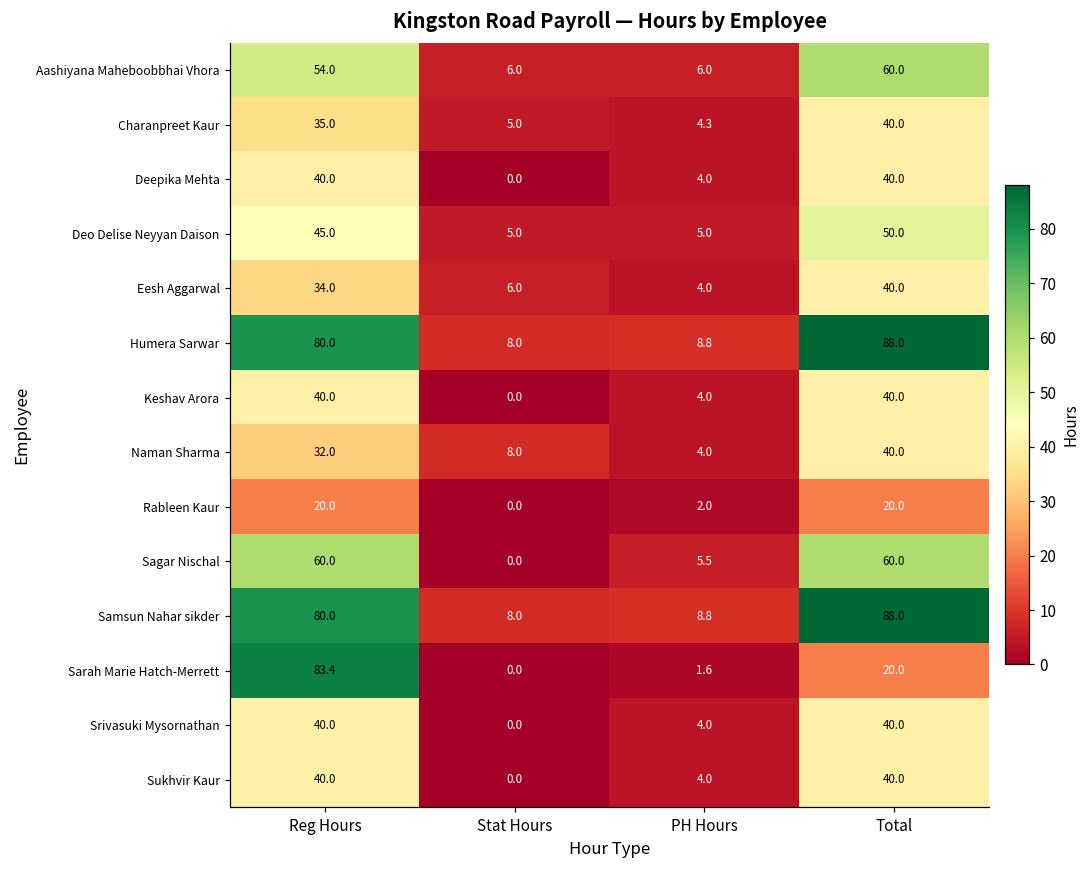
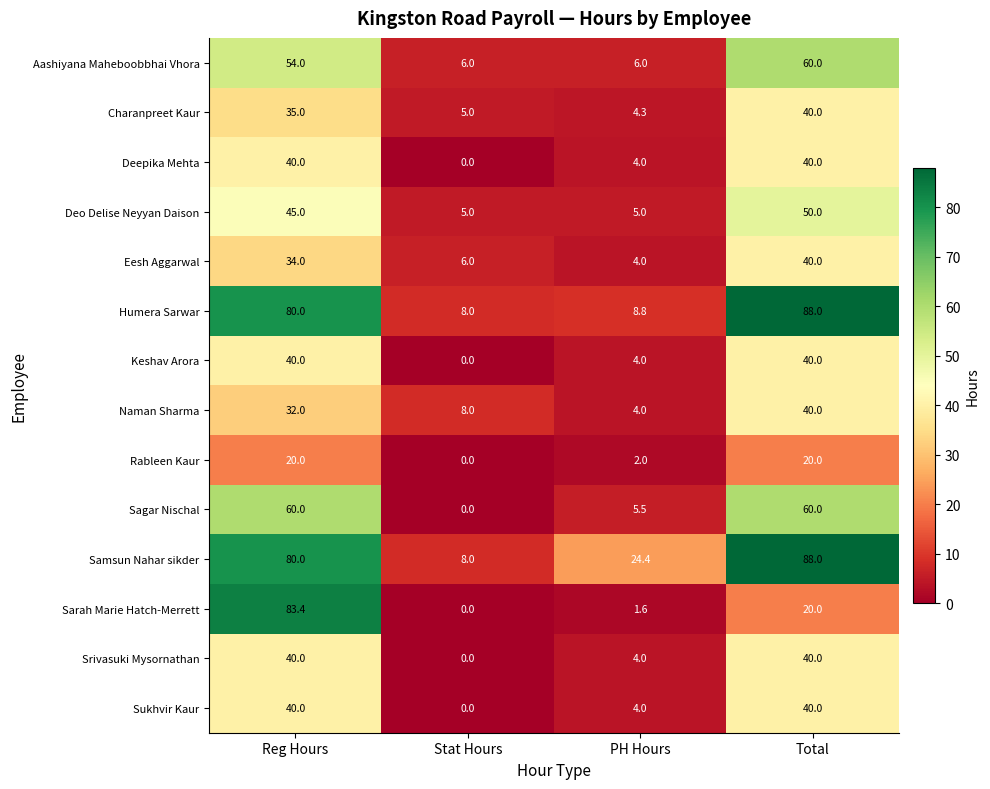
Samsun Nahar sikder, PH Hours: 8.8 -> 24.4
